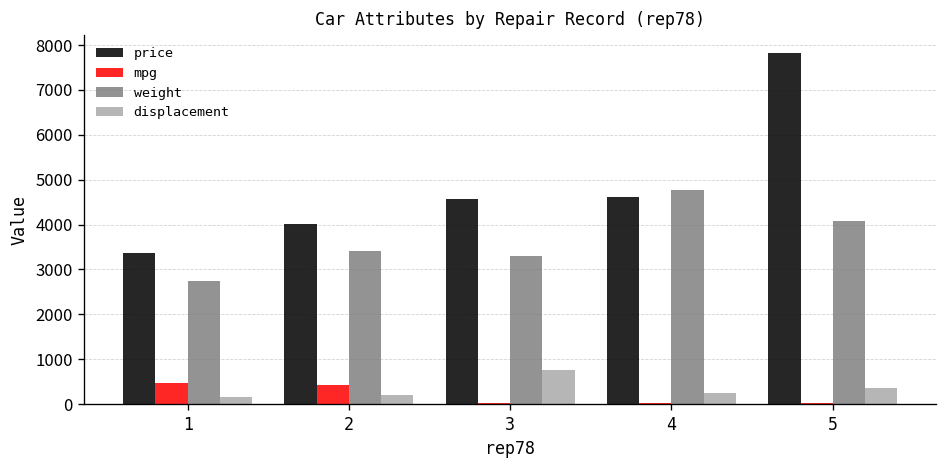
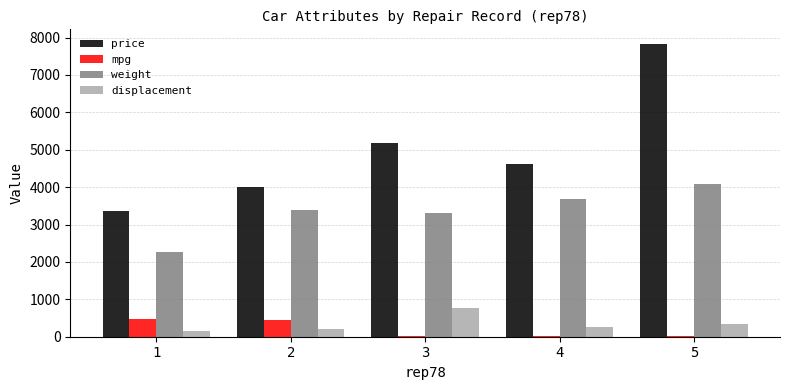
weight, 1: 2800 -> 2300
price, 3: 4600 -> 5200
weight, 4: 4800 -> 3700
